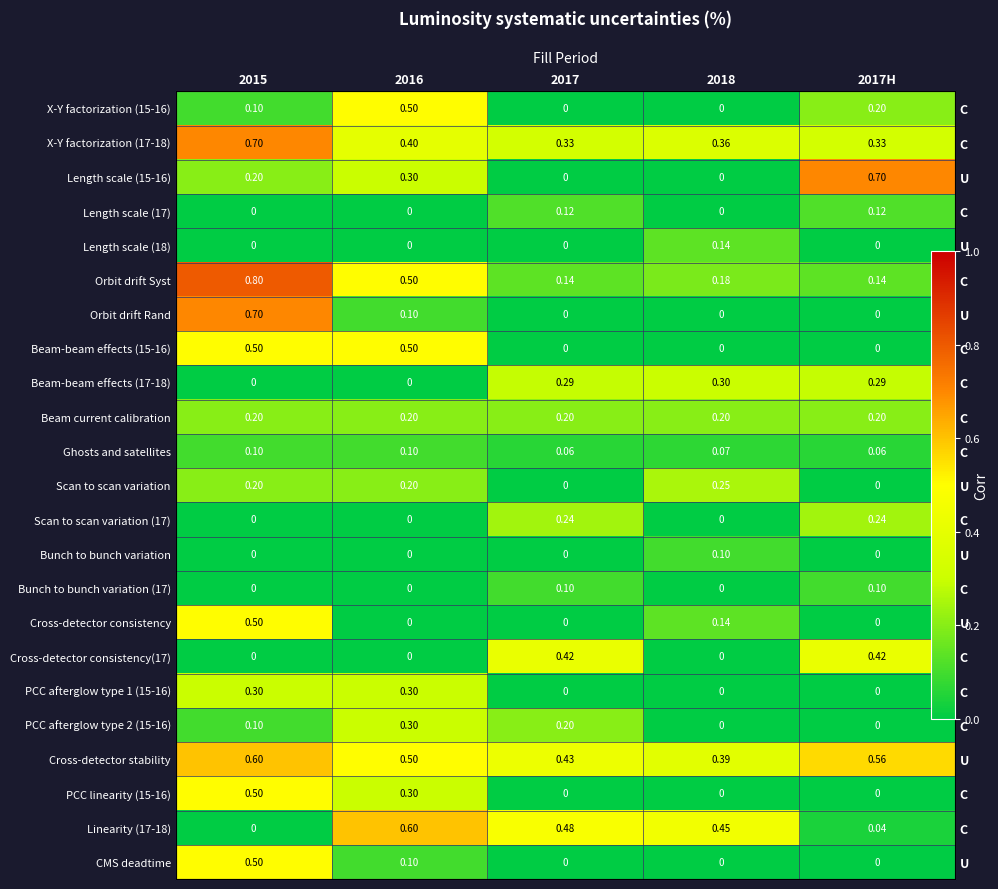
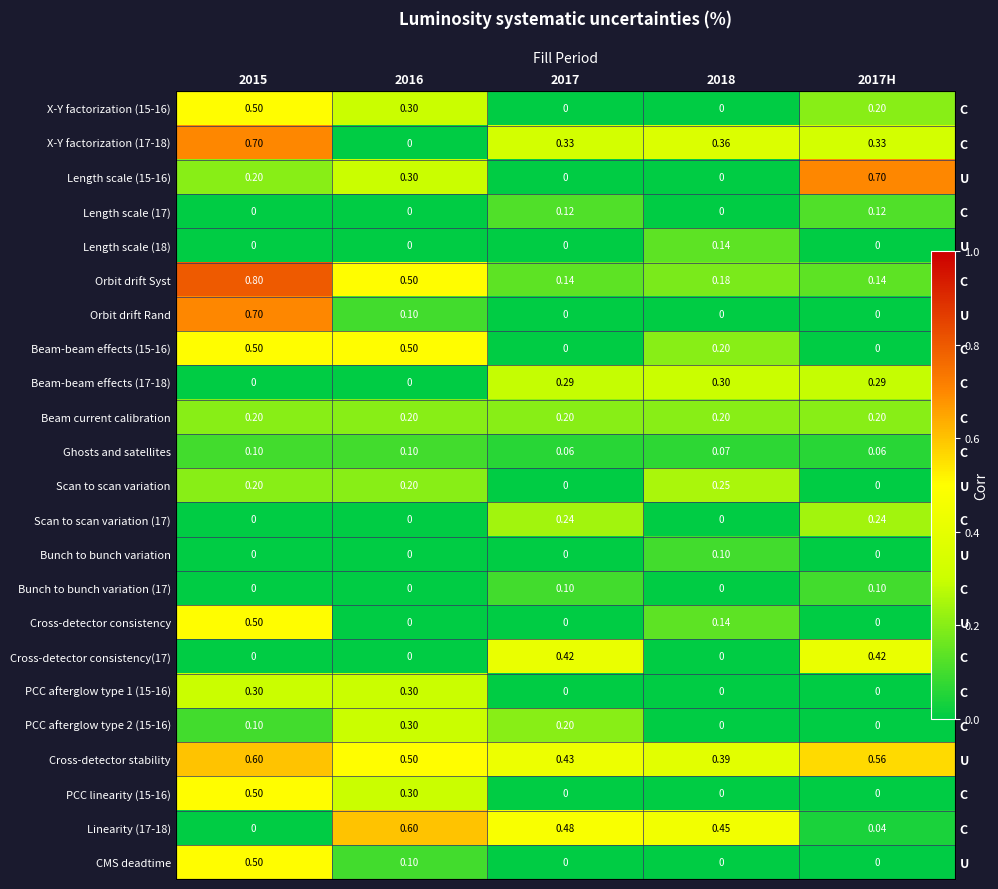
X-Y factorization (15-16), 2015: 0.10 -> 0.50
X-Y factorization (15-16), 2016: 0.50 -> 0.30
X-Y factorization (17-18), 2016: 0.40 -> 0
Beam-beam effects (15-16), 2018: 0 -> 0.20
